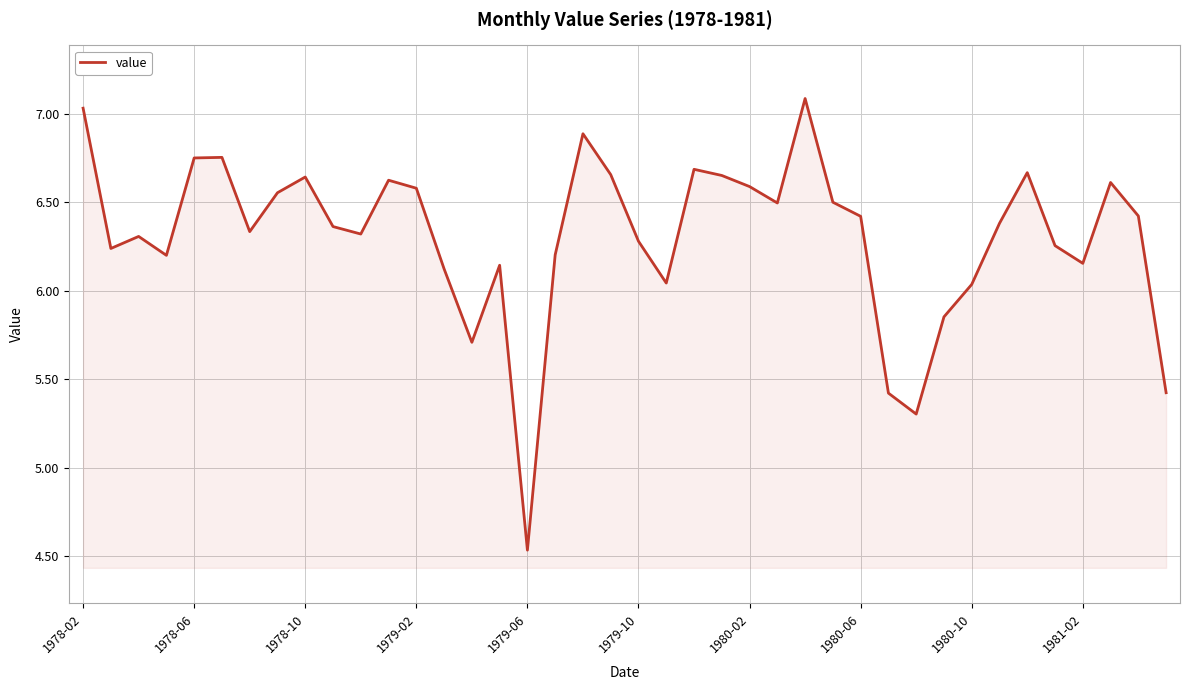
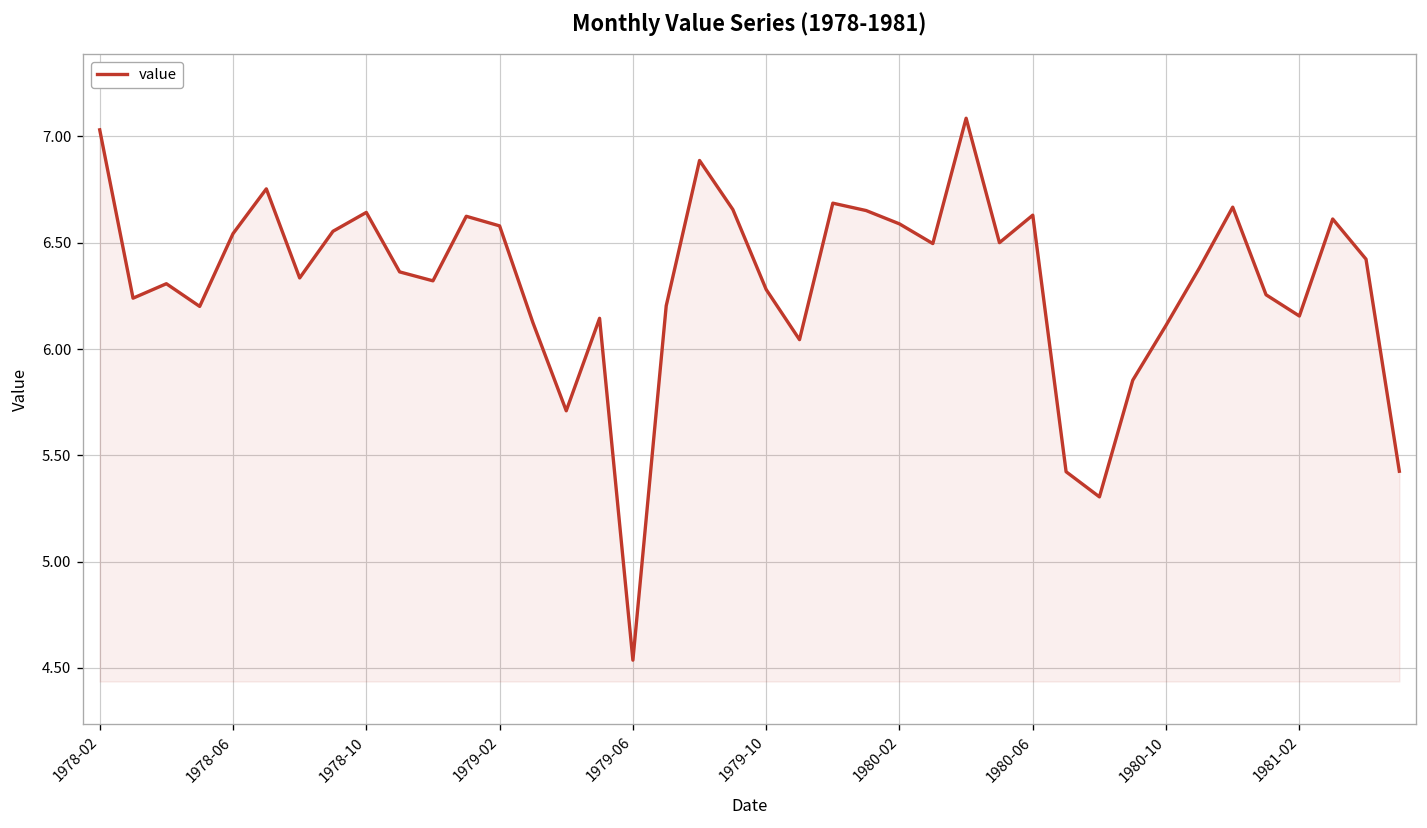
1978-06: 6.75 -> 6.54
1980-06: 6.42 -> 6.63
1980-10: 6.04 -> 6.11
